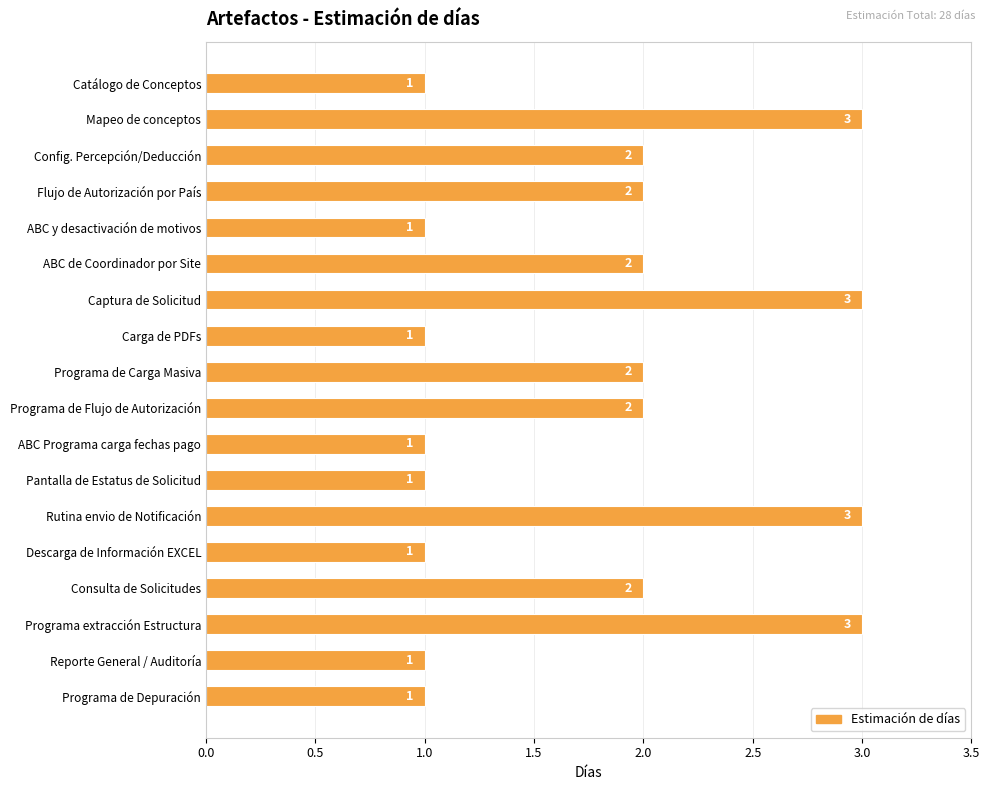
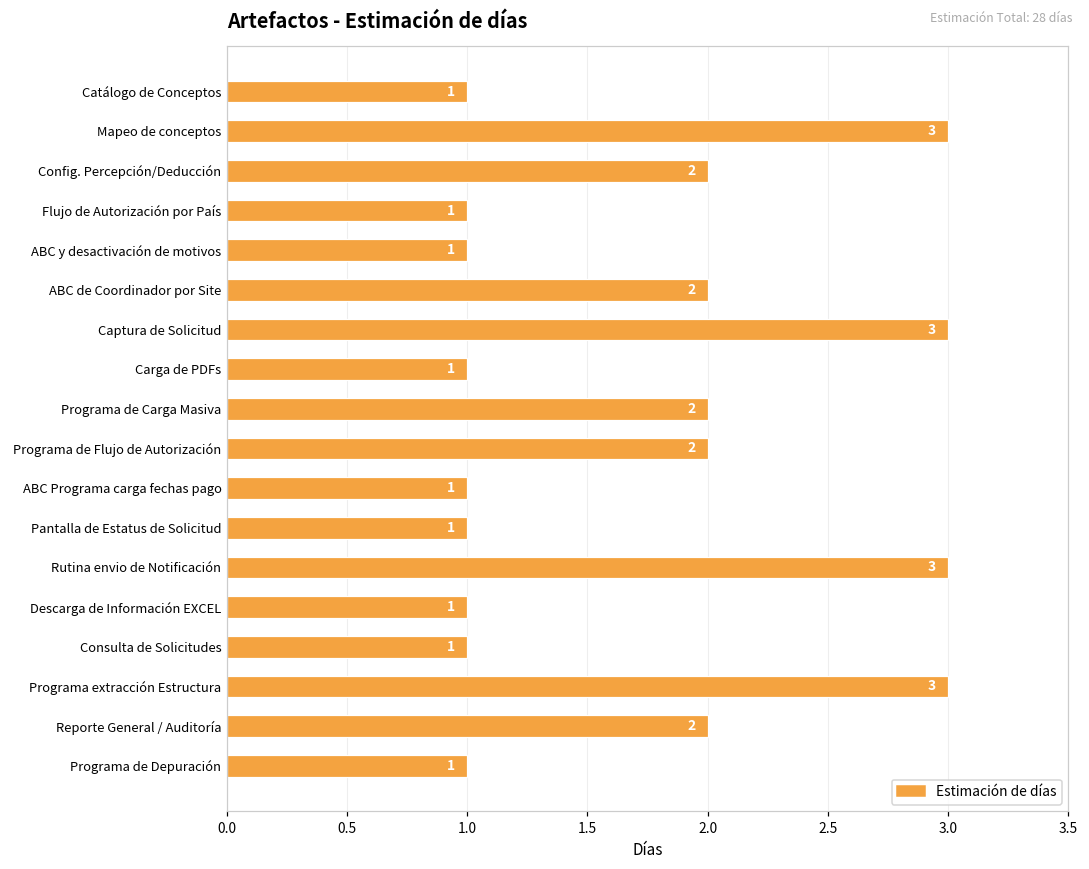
Flujo de Autorización por País: 2 -> 1
Consulta de Solicitudes: 2 -> 1
Reporte General / Auditoría: 1 -> 2
